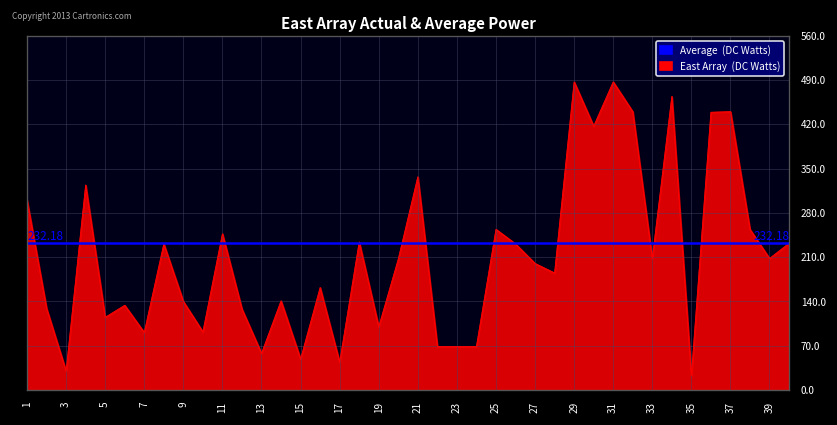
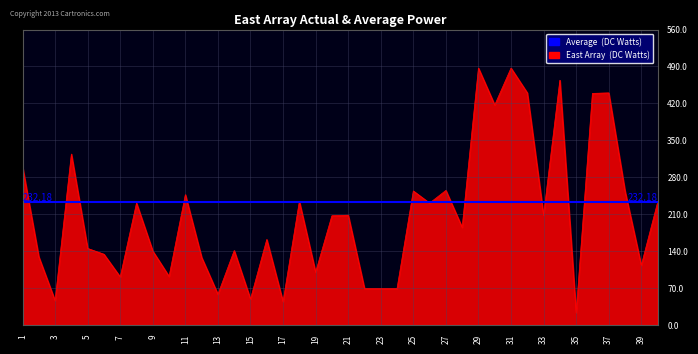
East Array (DC Watts), 3: 30 -> 50
East Array (DC Watts), 5: 120 -> 150
East Array (DC Watts), 21: 340 -> 210
East Array (DC Watts), 27: 200 -> 260
East Array (DC Watts), 39: 210 -> 110
